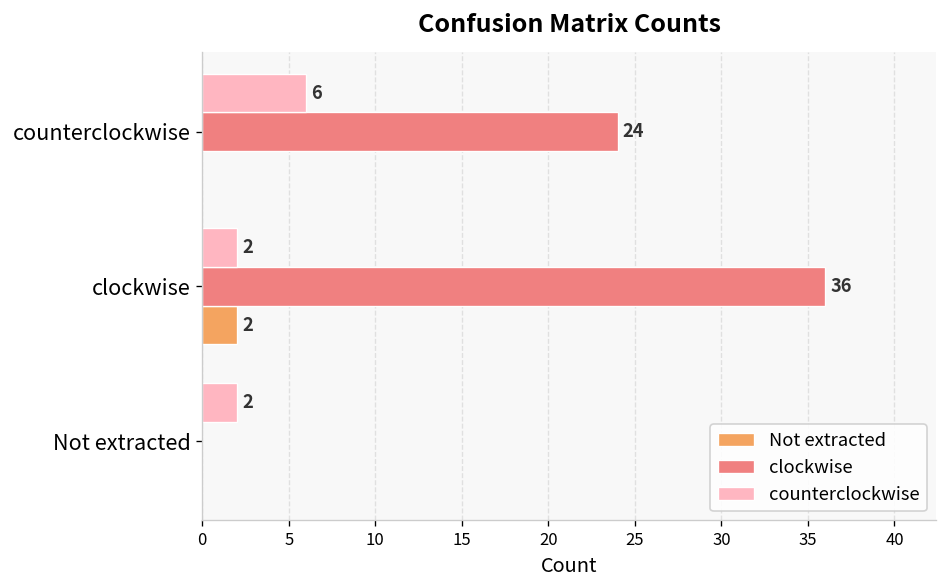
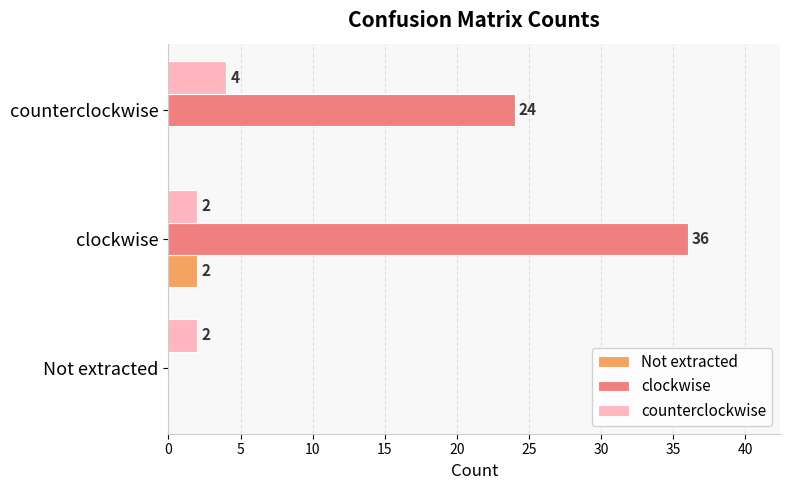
counterclockwise, counterclockwise: 6 -> 4
